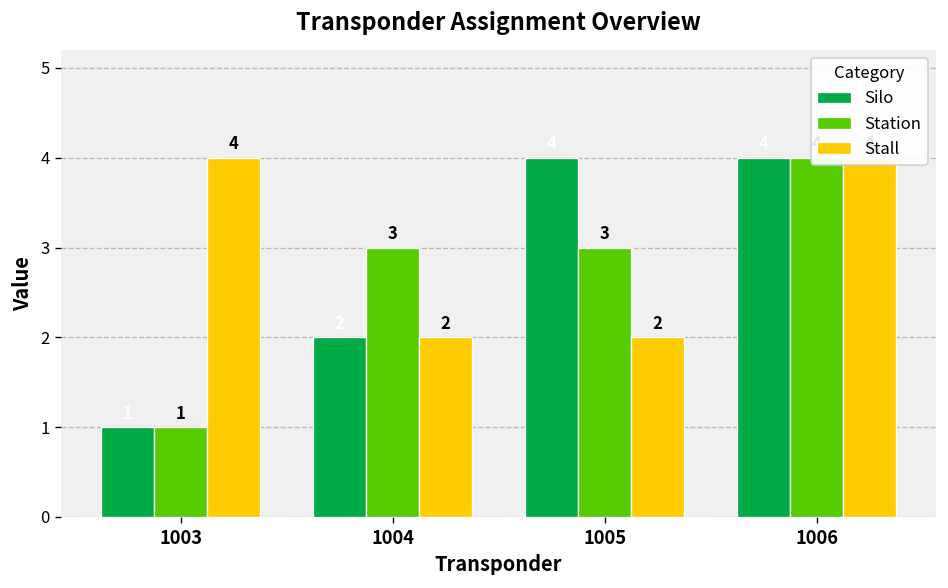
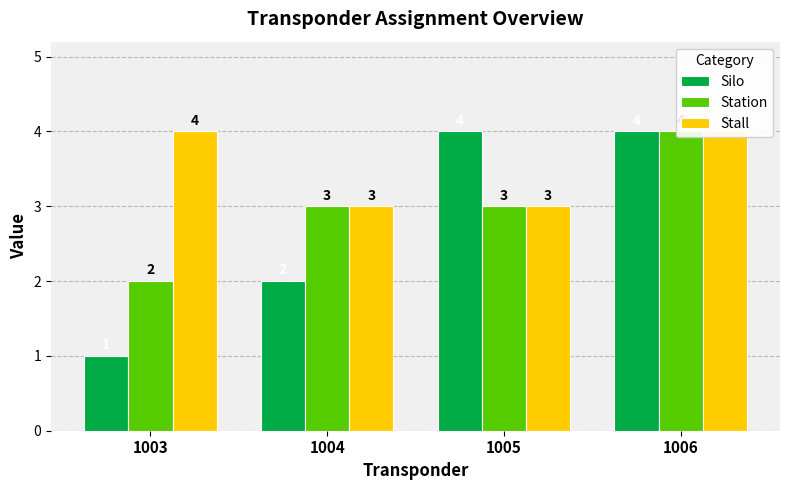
Station, 1003: 1 -> 2
Stall, 1004: 2 -> 3
Stall, 1005: 2 -> 3
